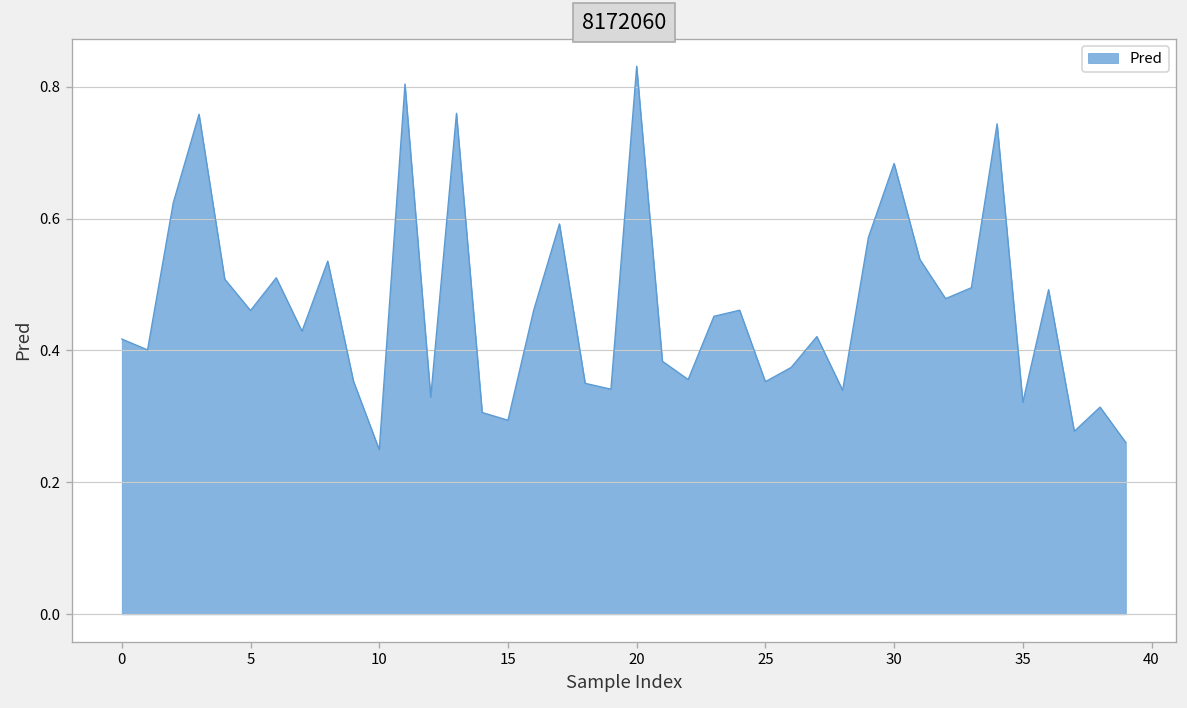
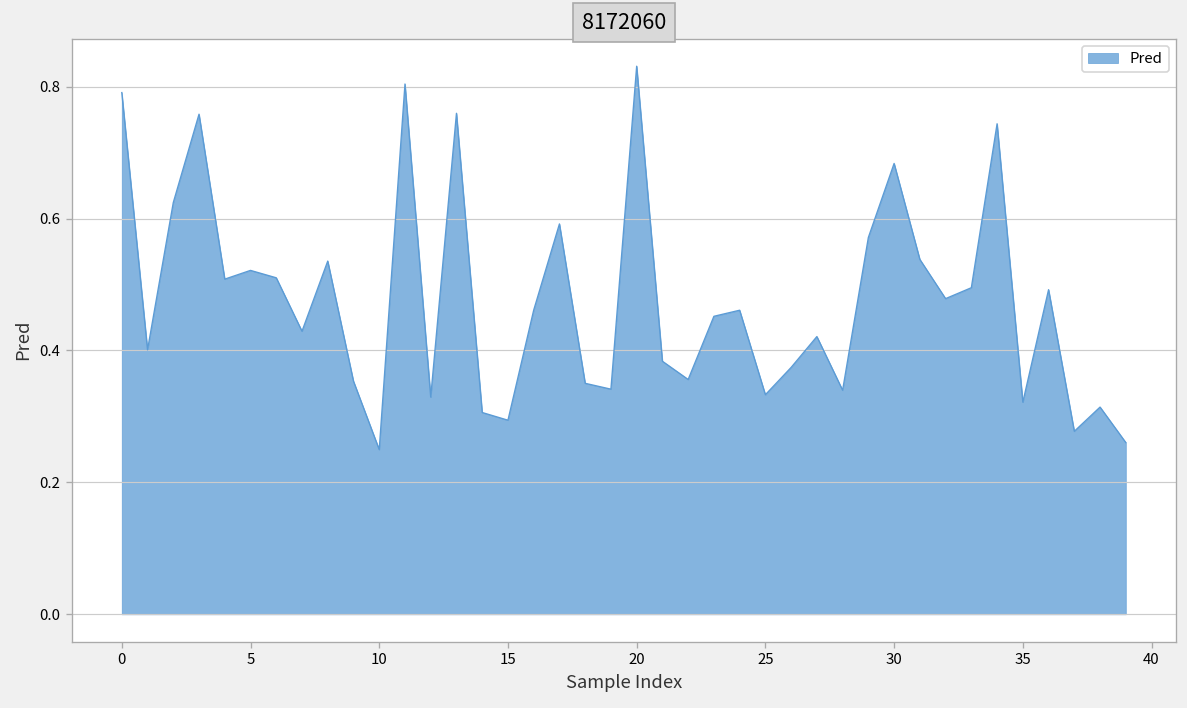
0: 0.42 -> 0.79
5: 0.46 -> 0.52
25: 0.35 -> 0.33
